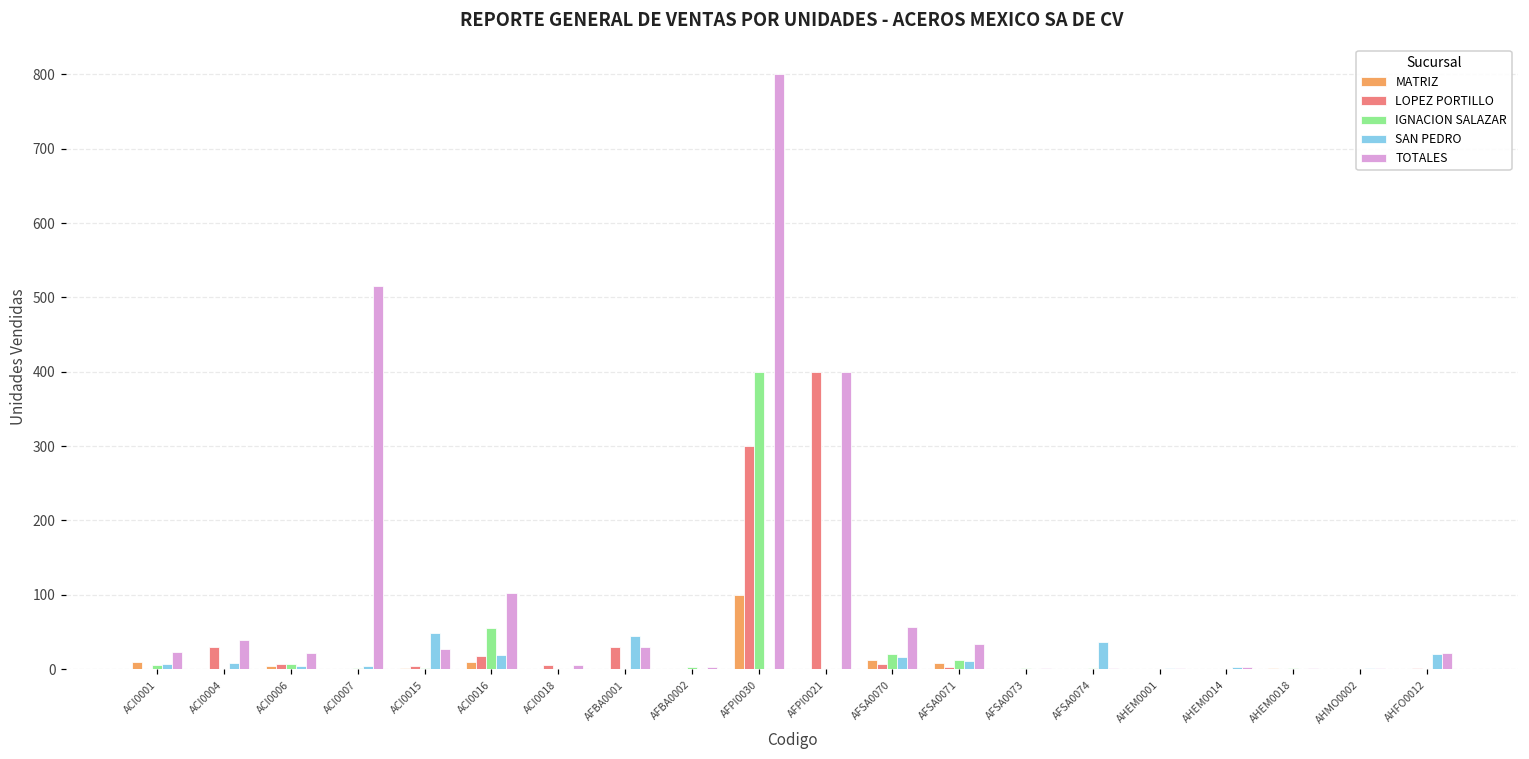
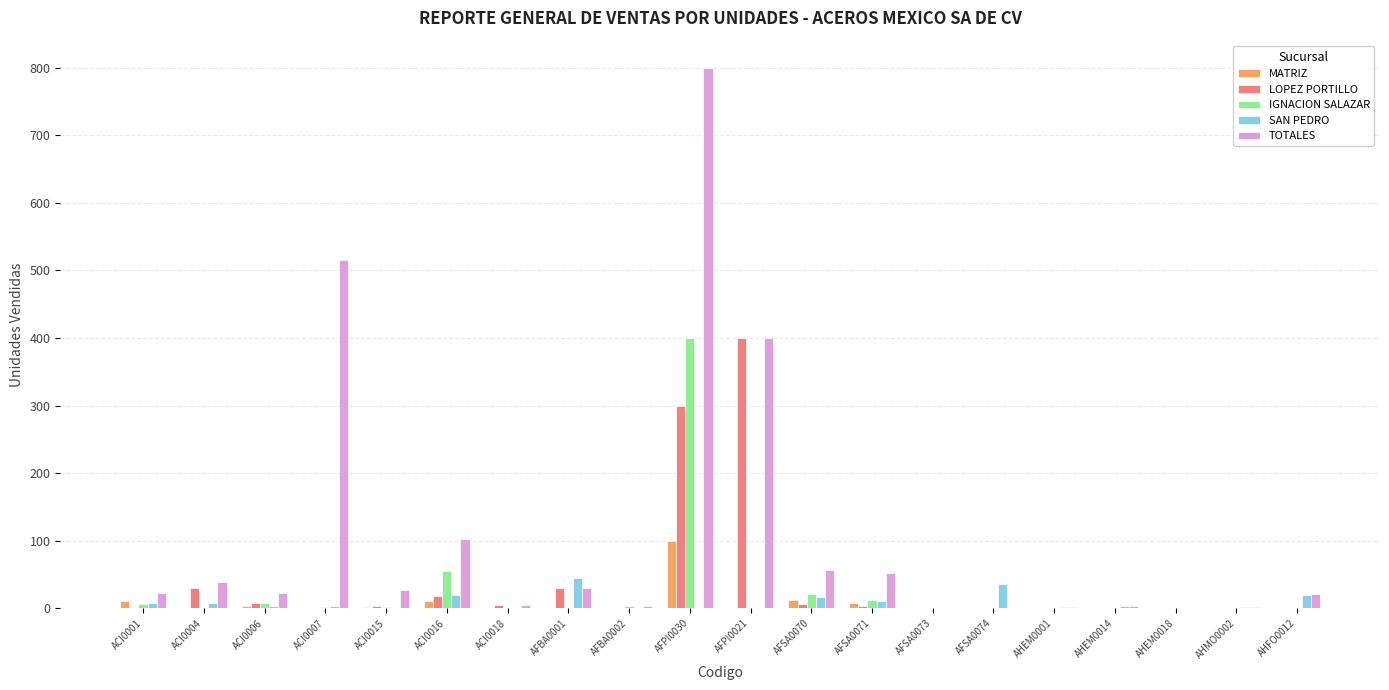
SAN PEDRO, ACI0015: 50 -> 0
TOTALES, AFSA0071: 30 -> 50
